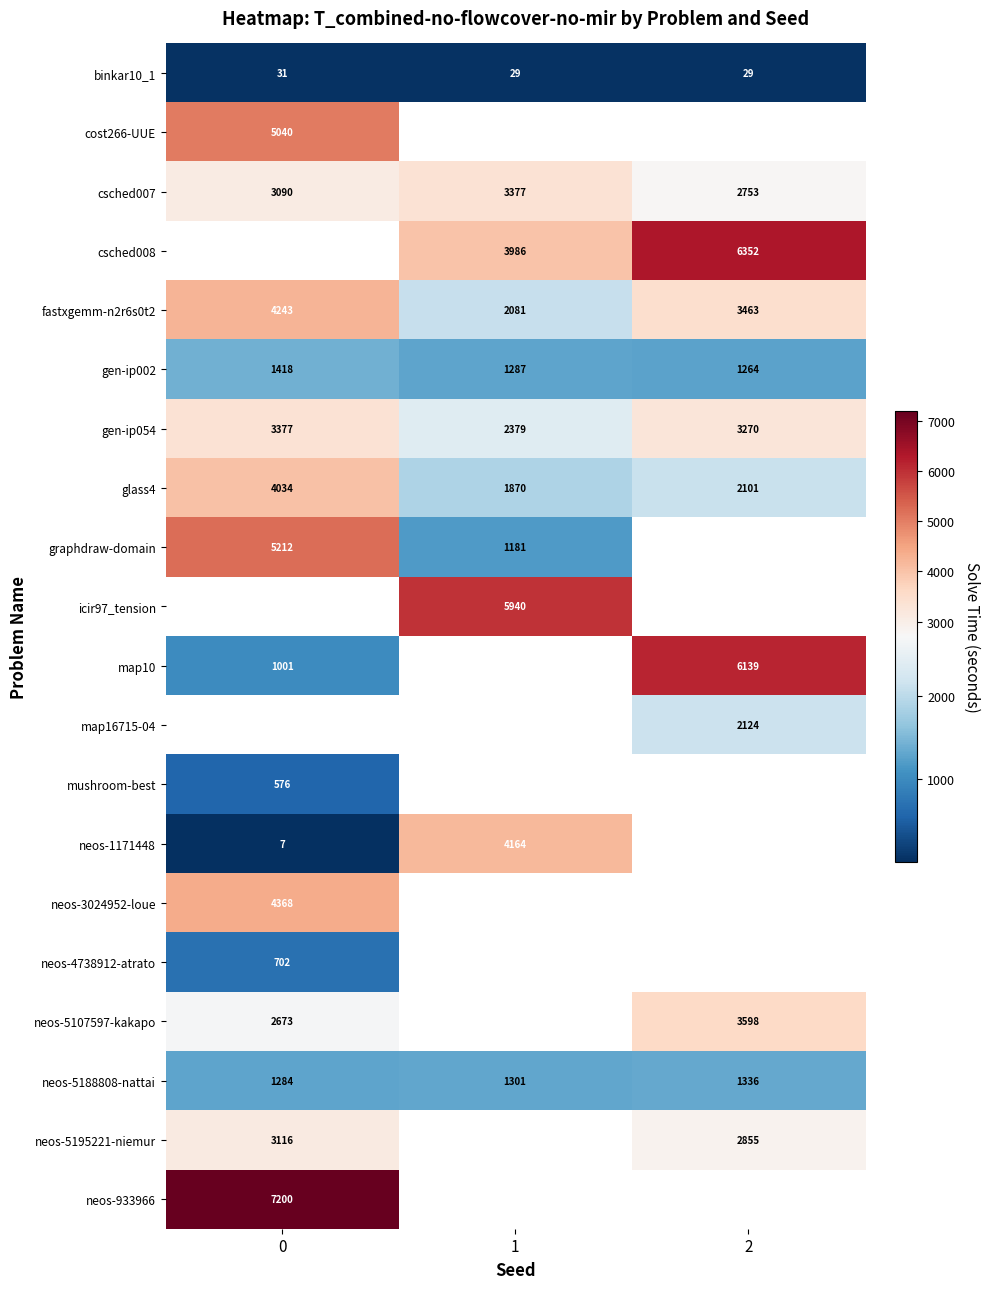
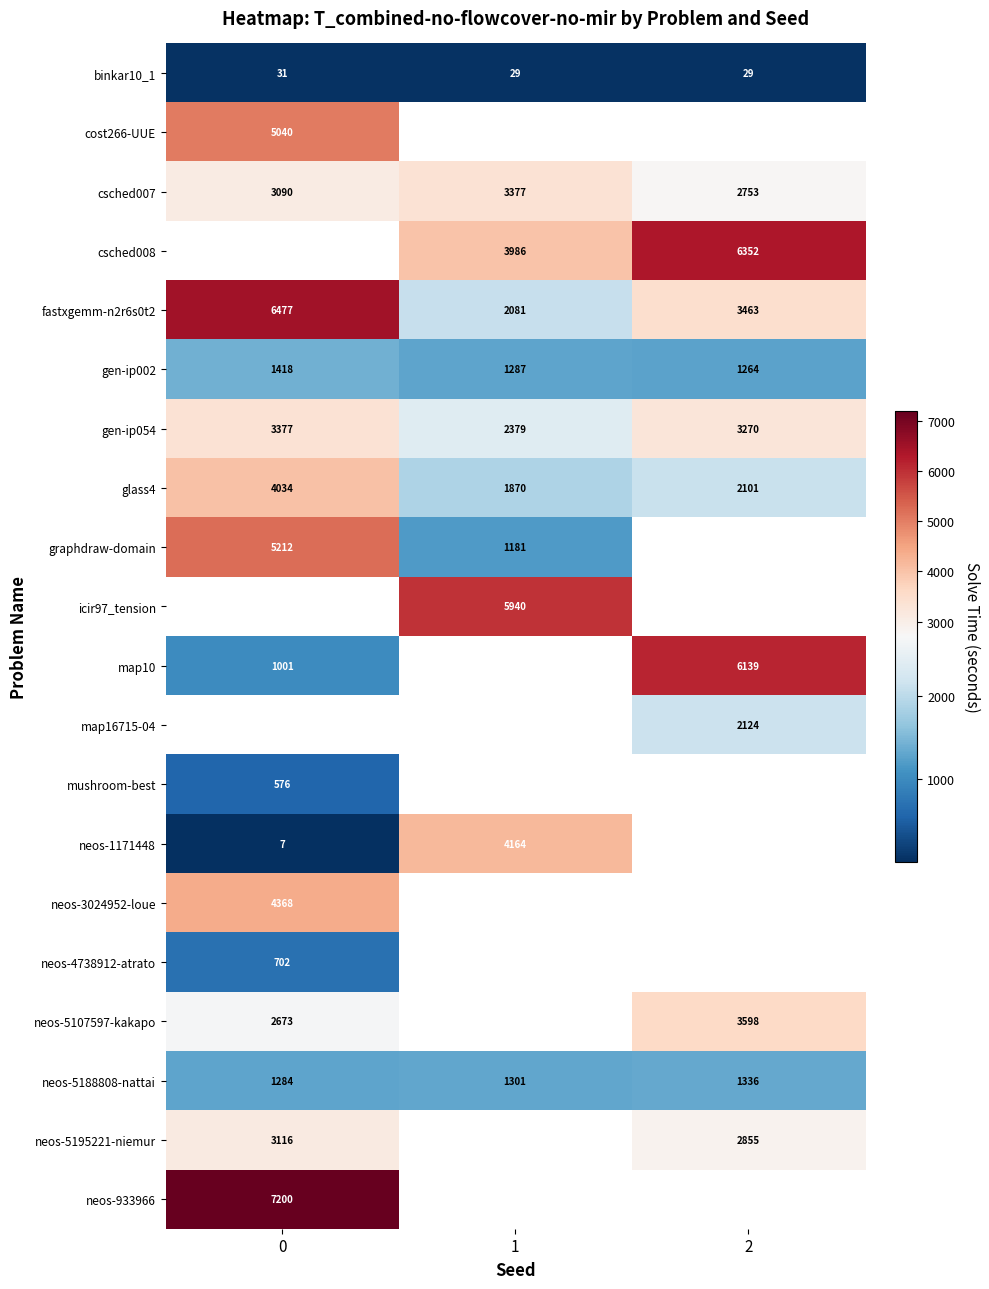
fastxgemm-n2r6s0t2, 0: 4243 -> 6477
